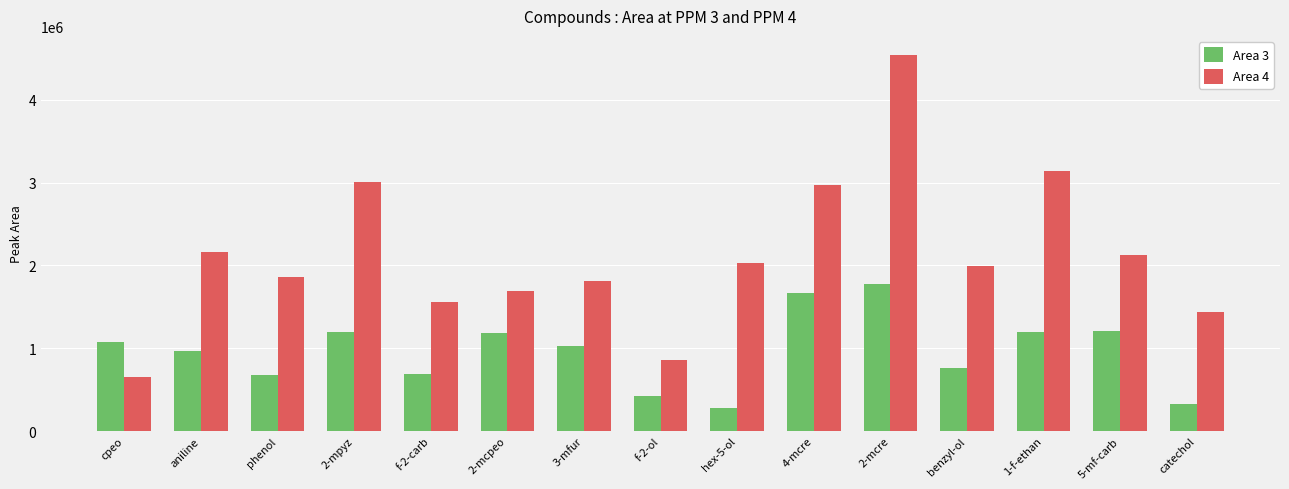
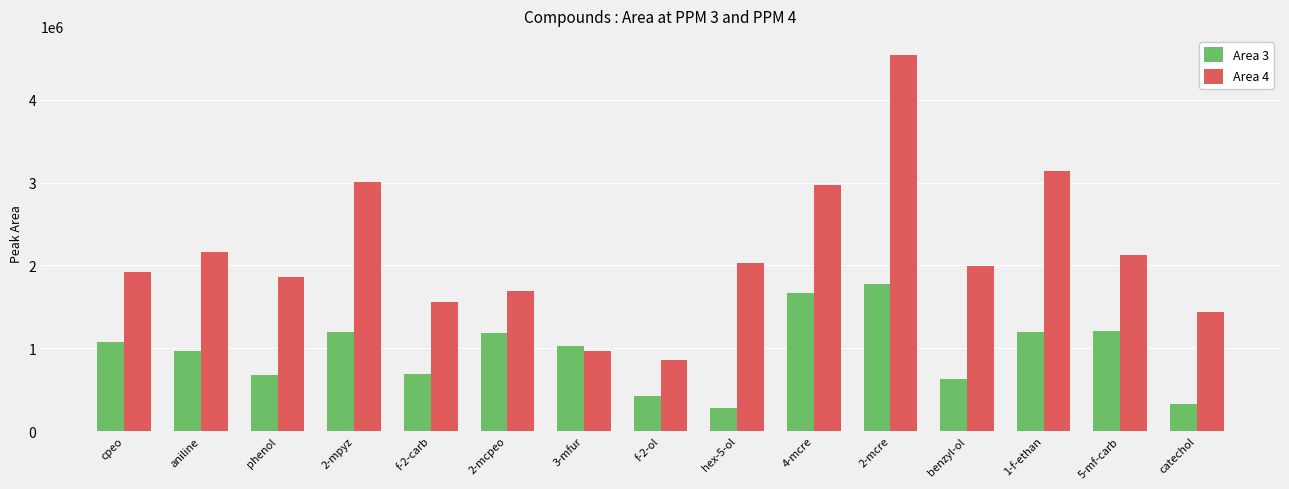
Area 4, cpeo: 700000 -> 1900000
Area 4, 3-mfur: 1800000 -> 1000000
Area 3, benzyl-ol: 800000 -> 600000
